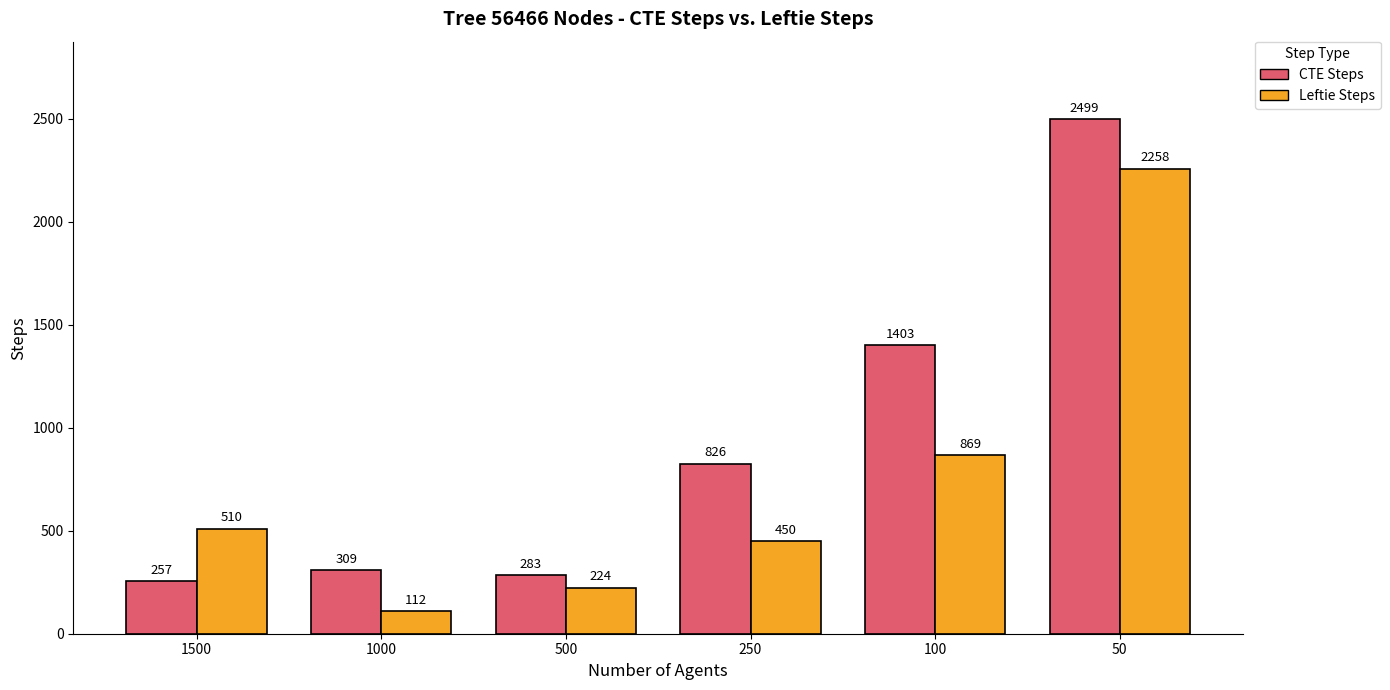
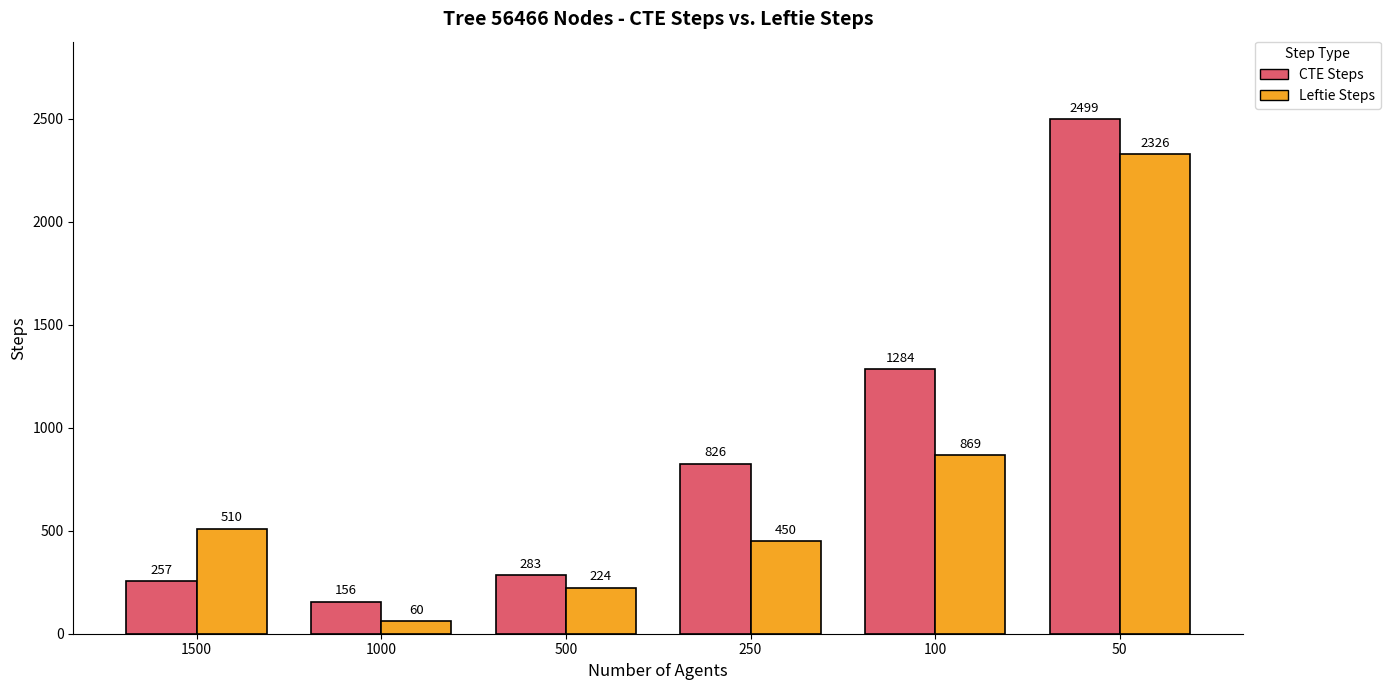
CTE Steps, 1000: 309 -> 156
Leftie Steps, 1000: 112 -> 60
CTE Steps, 100: 1403 -> 1284
Leftie Steps, 50: 2258 -> 2326
